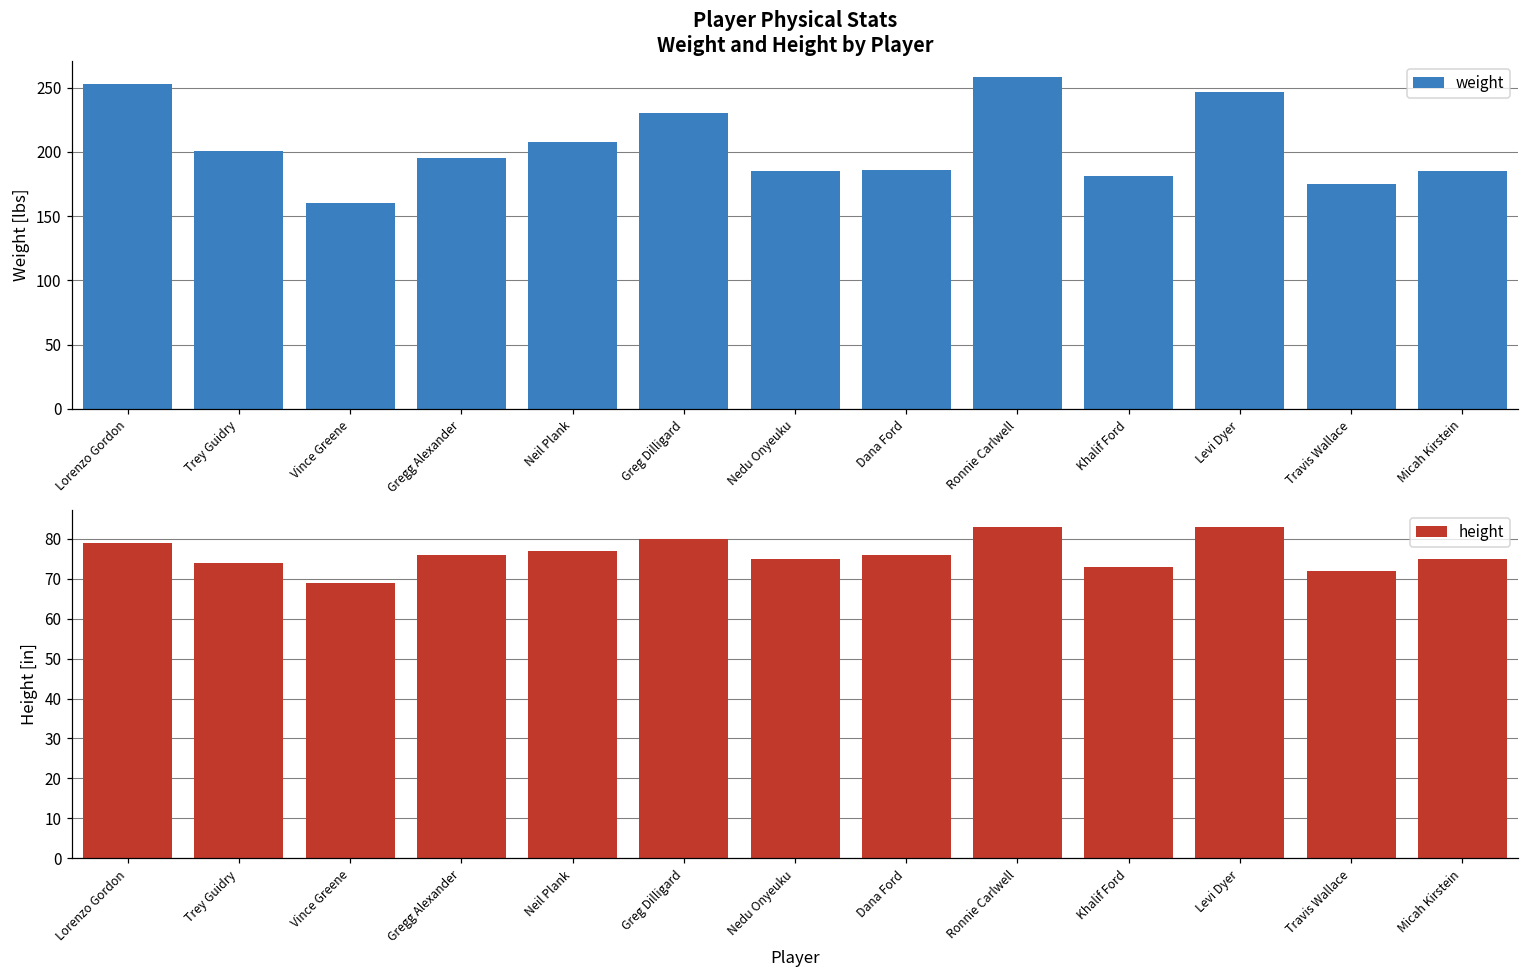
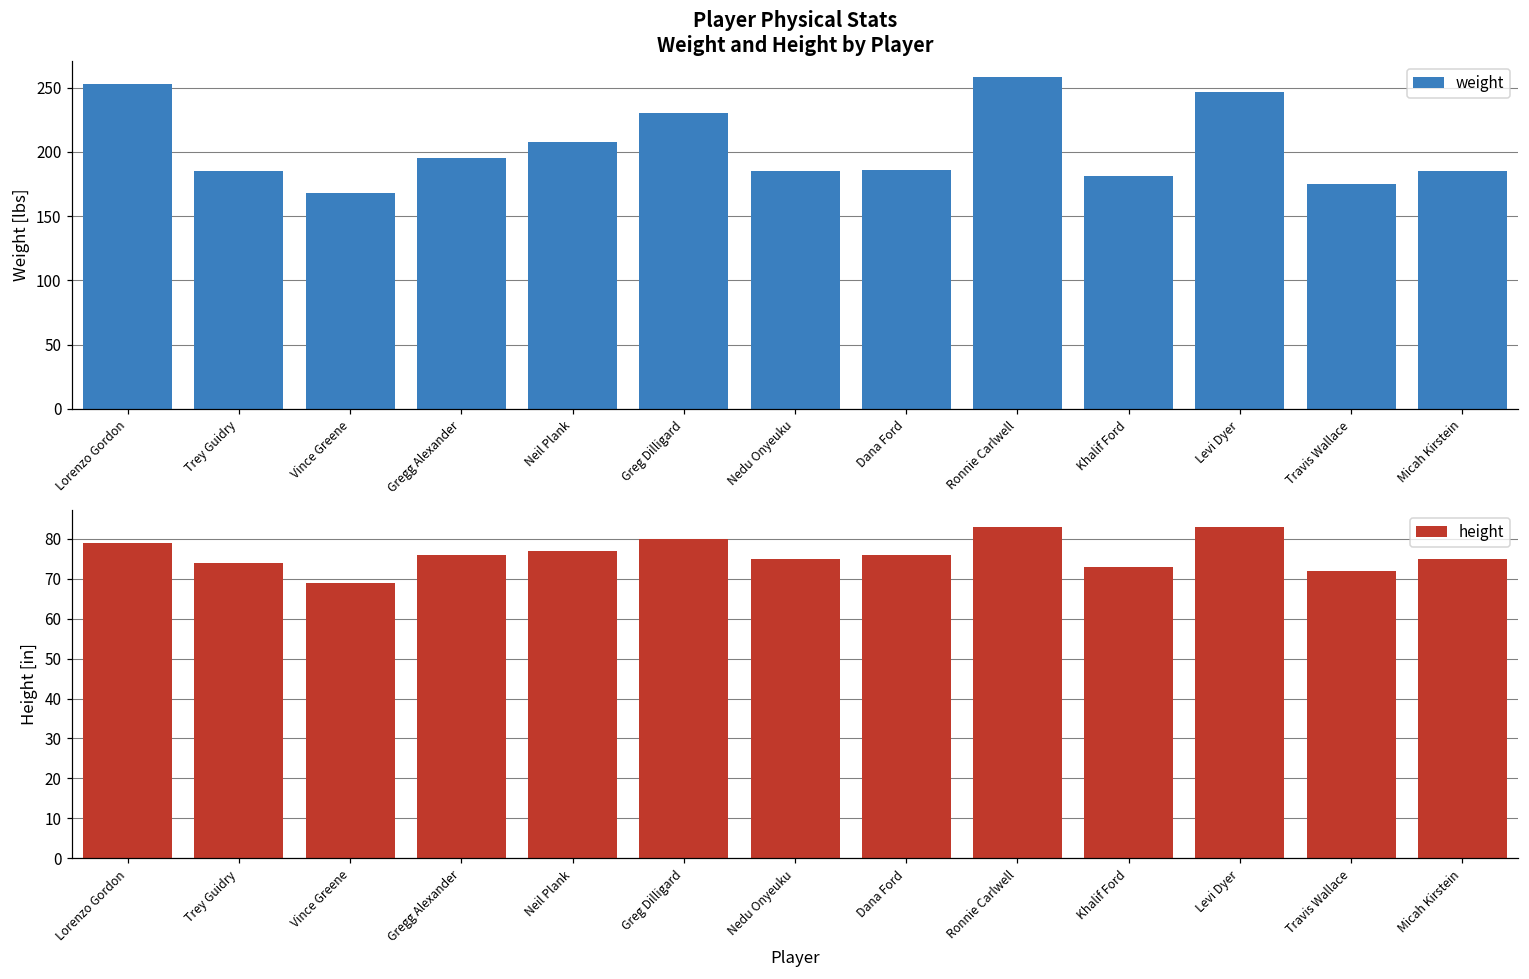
Player Physical Stats Weight and Height by Player, Trey Guidry: 201 -> 185
Player Physical Stats Weight and Height by Player, Vince Greene: 160 -> 168
